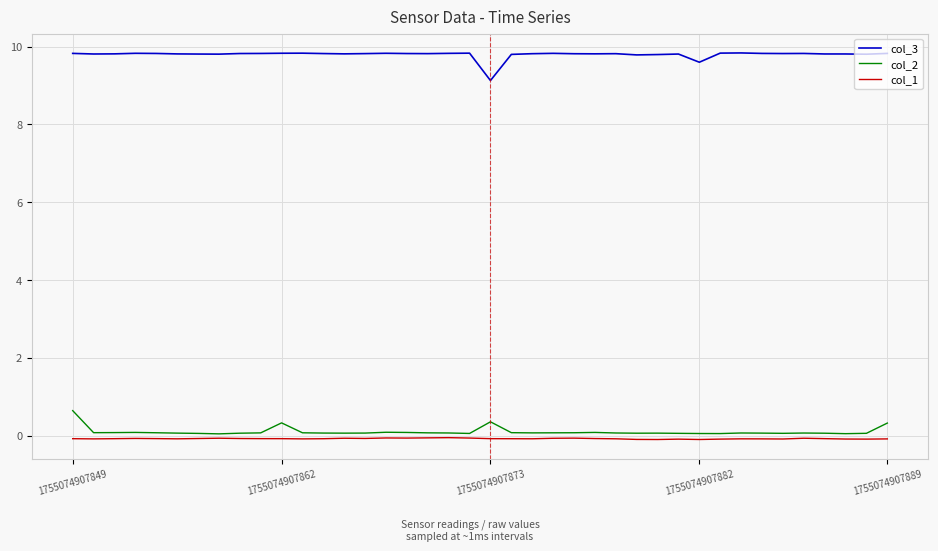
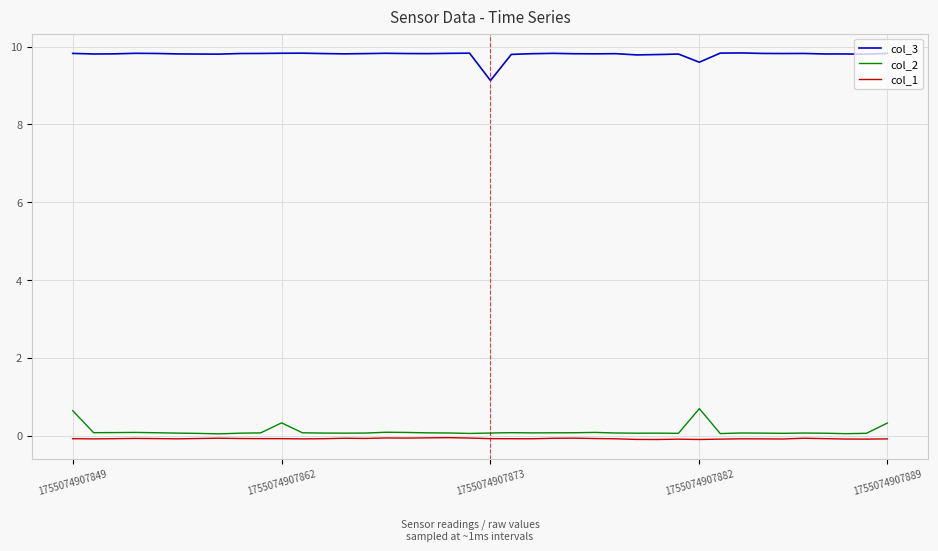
col_2, 1755074907873: 0.4 -> 0.1
col_2, 1755074907882: 0.1 -> 0.7
